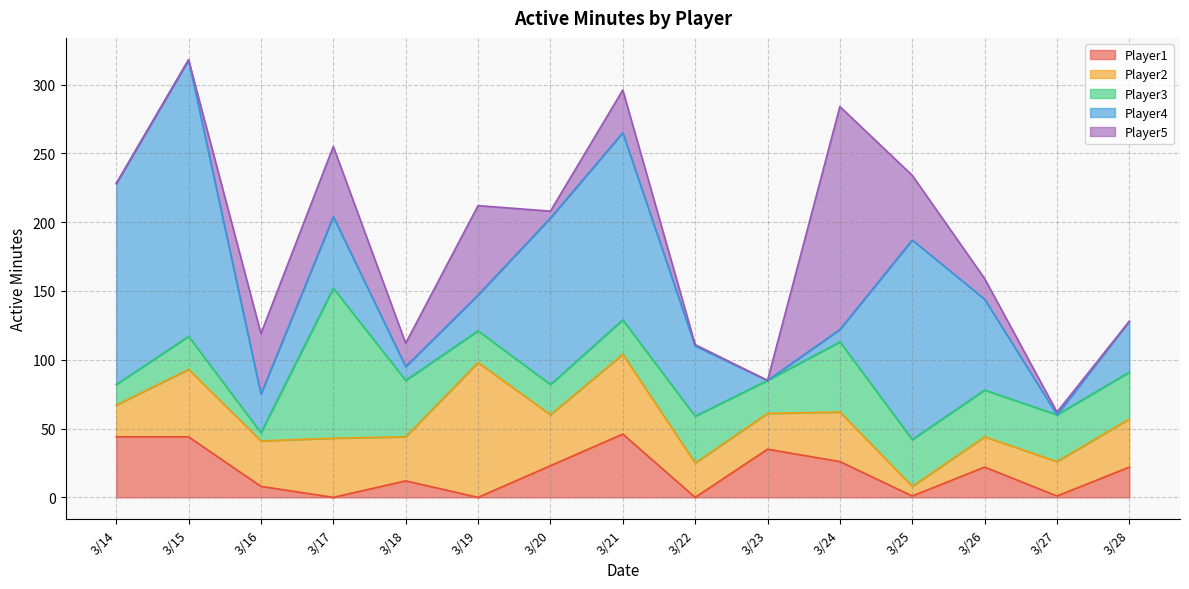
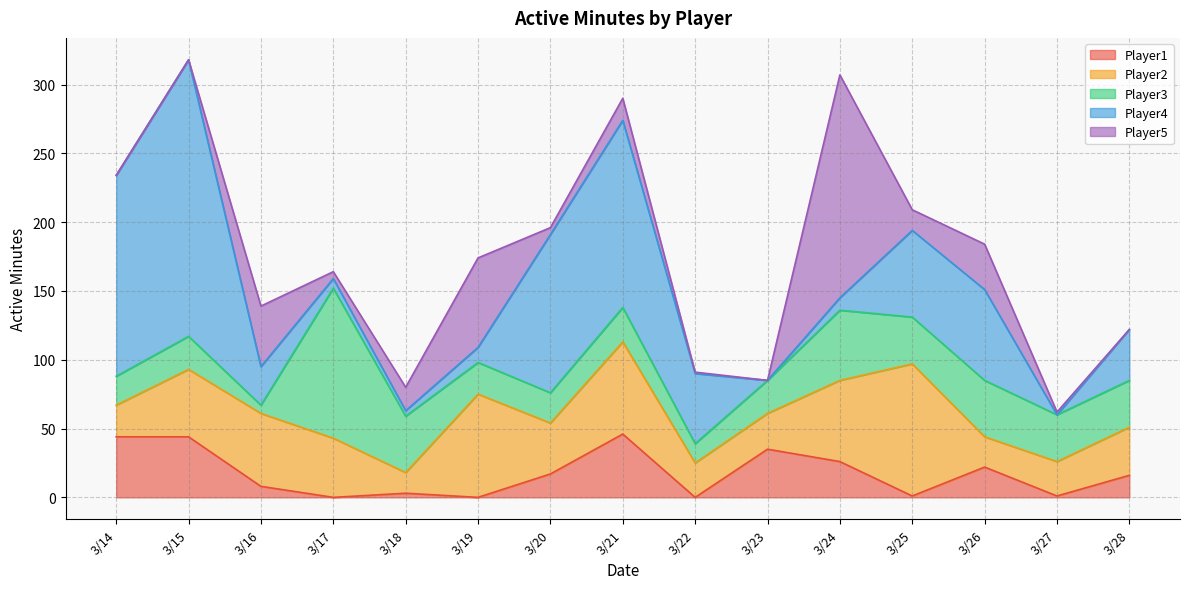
Player3, 3/14: 15 -> 21
Player2, 3/16: 33 -> 53
Player4, 3/17: 52 -> 7
Player5, 3/17: 51 -> 5
Player1, 3/18: 12 -> 3
Player2, 3/18: 32 -> 15
Player4, 3/18: 10 -> 4
Player2, 3/19: 98 -> 75
Player4, 3/19: 26 -> 11
Player1, 3/20: 23 -> 17
Player4, 3/20: 121 -> 115
Player2, 3/21: 58 -> 67
Player5, 3/21: 31 -> 16
Player3, 3/22: 34 -> 14
Player2, 3/24: 36 -> 59
Player2, 3/25: 7 -> 96
Player4, 3/25: 145 -> 63
Player5, 3/25: 47 -> 15
Player3, 3/26: 34 -> 41
Player5, 3/26: 15 -> 33
Player1, 3/28: 22 -> 16
